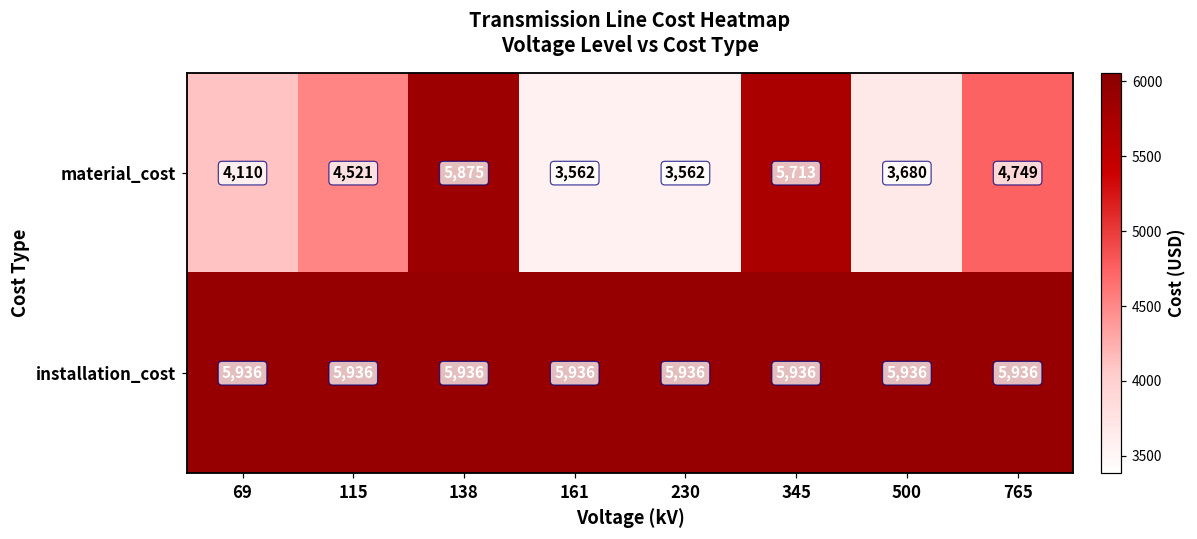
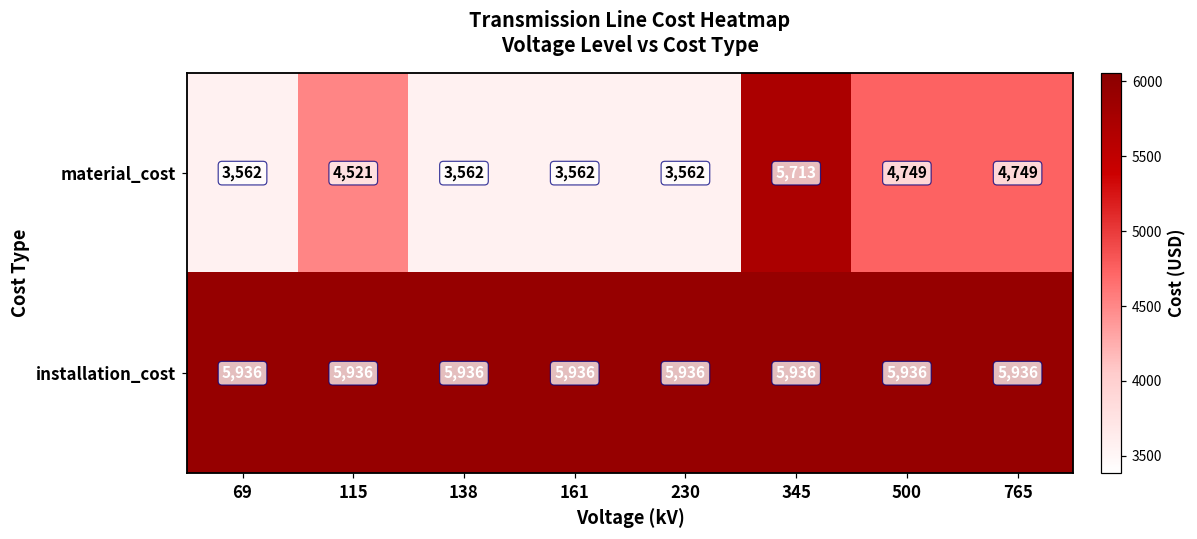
material_cost, 69: 4,110 -> 3,562
material_cost, 138: 5,875 -> 3,562
material_cost, 500: 3,680 -> 4,749
